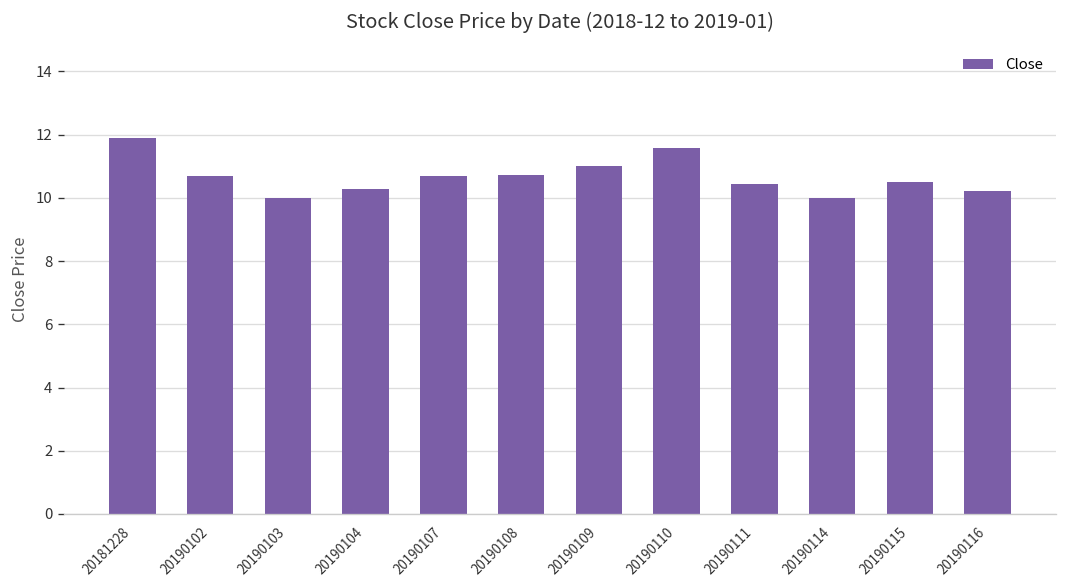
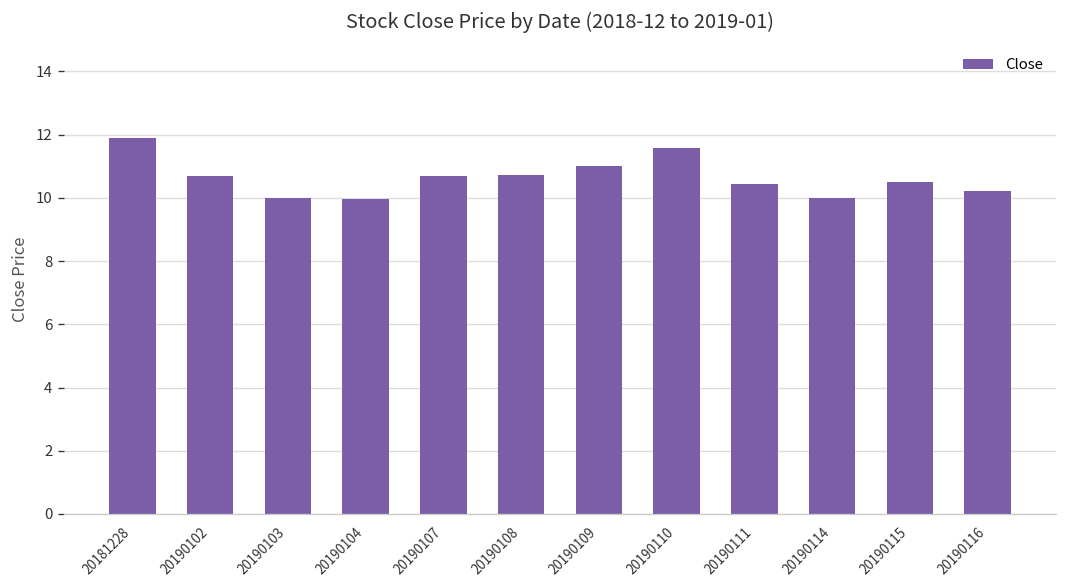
20190104: 10.3 -> 10.0
